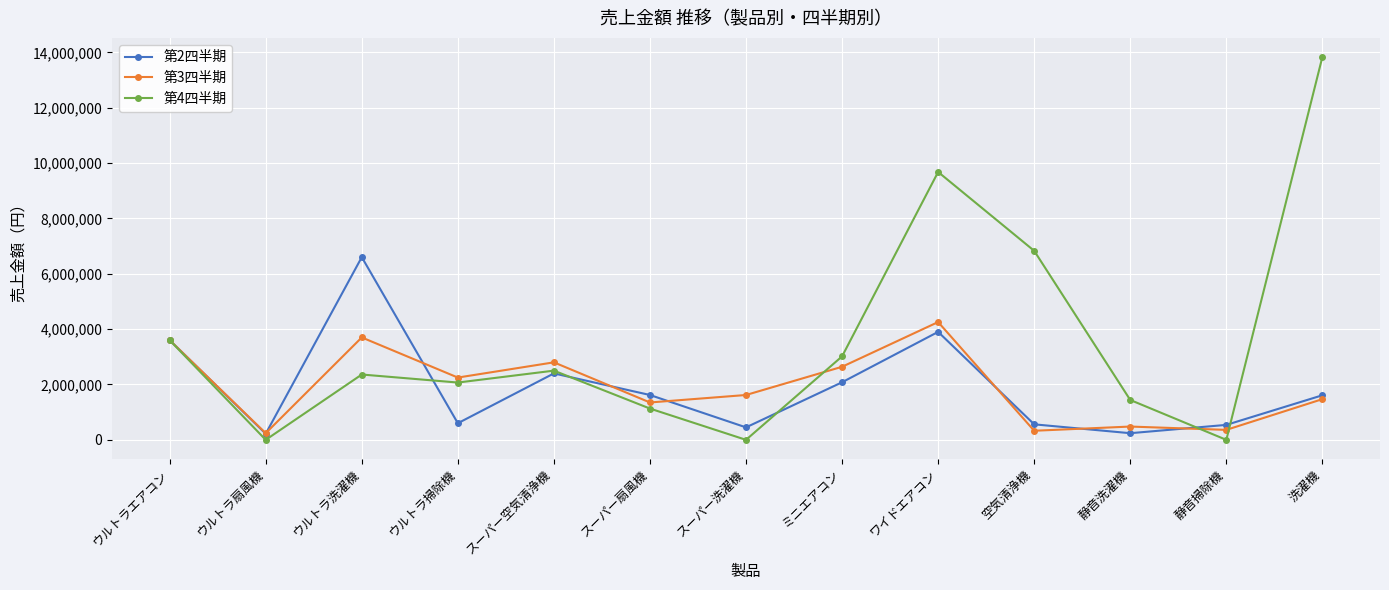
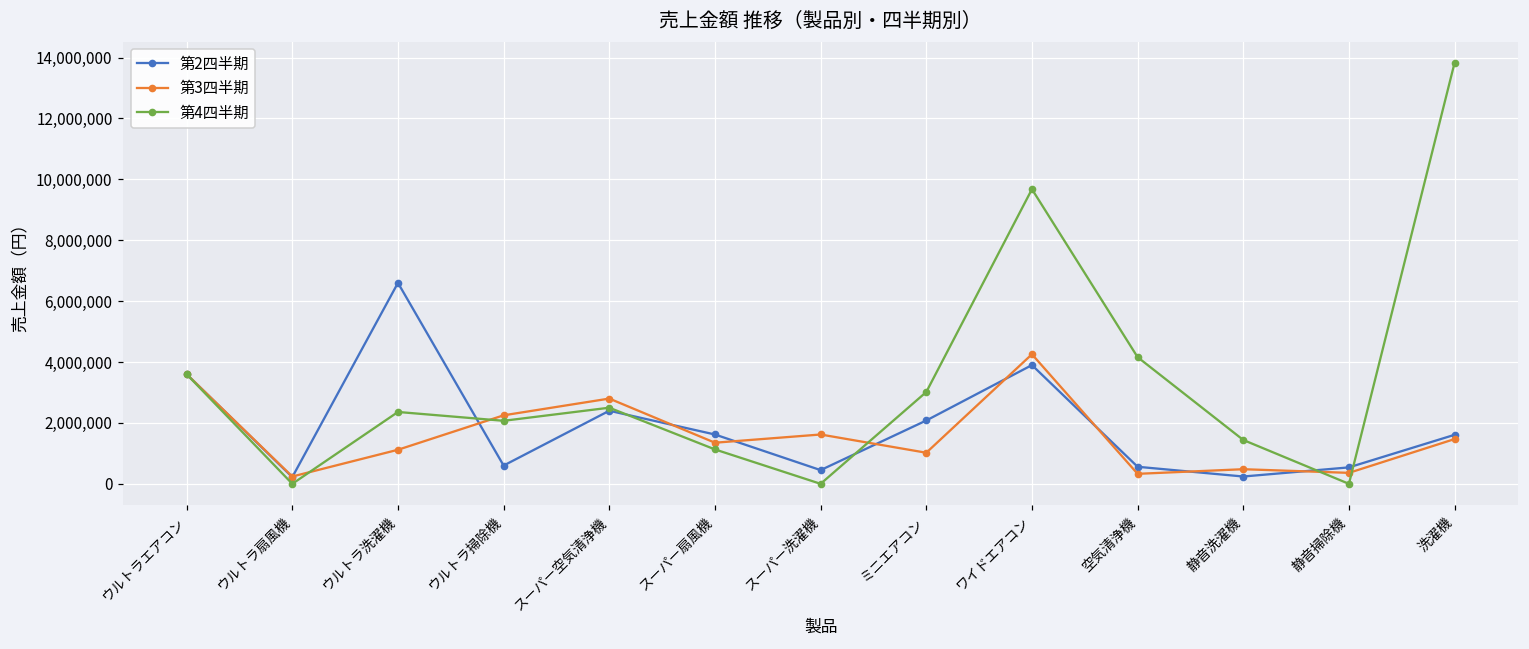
第3四半期, ウルトラ洗濯機: 3,700,000 -> 1,100,000
第3四半期, ミニエアコン: 2,600,000 -> 1,000,000
第4四半期, 空気清浄機: 6,800,000 -> 4,200,000
